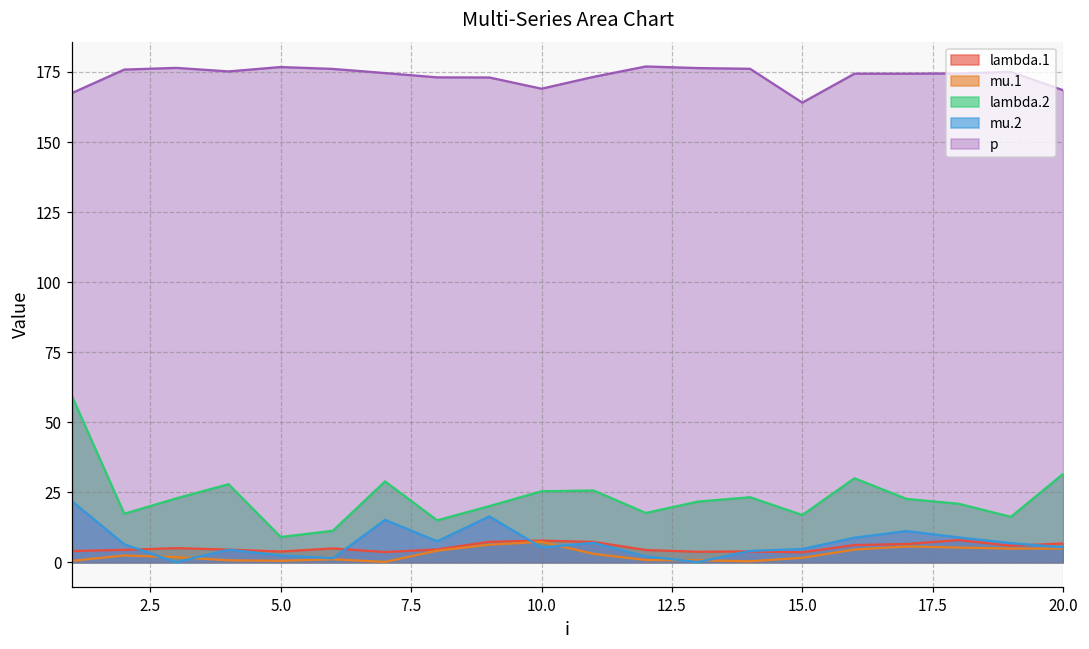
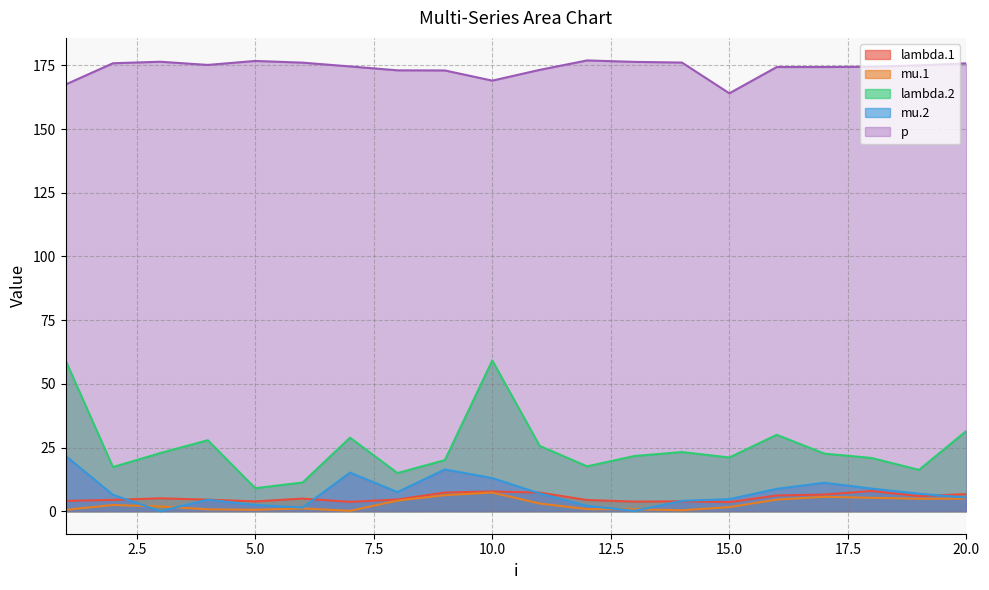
lambda.2, 10.0: 25 -> 59
mu.2, 10.0: 5 -> 13
lambda.2, 15.0: 17 -> 21
p, 20.0: 168 -> 176
